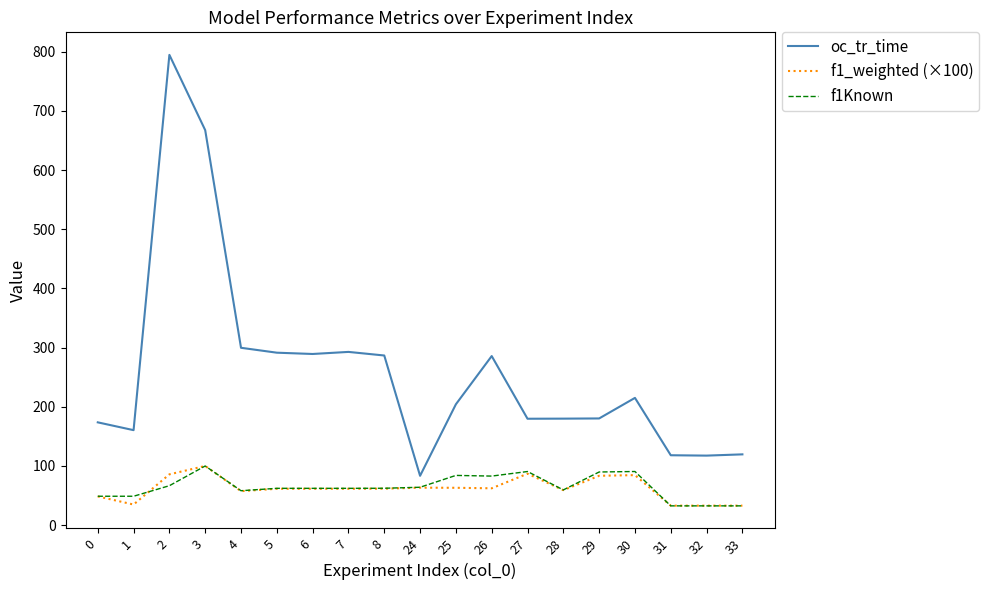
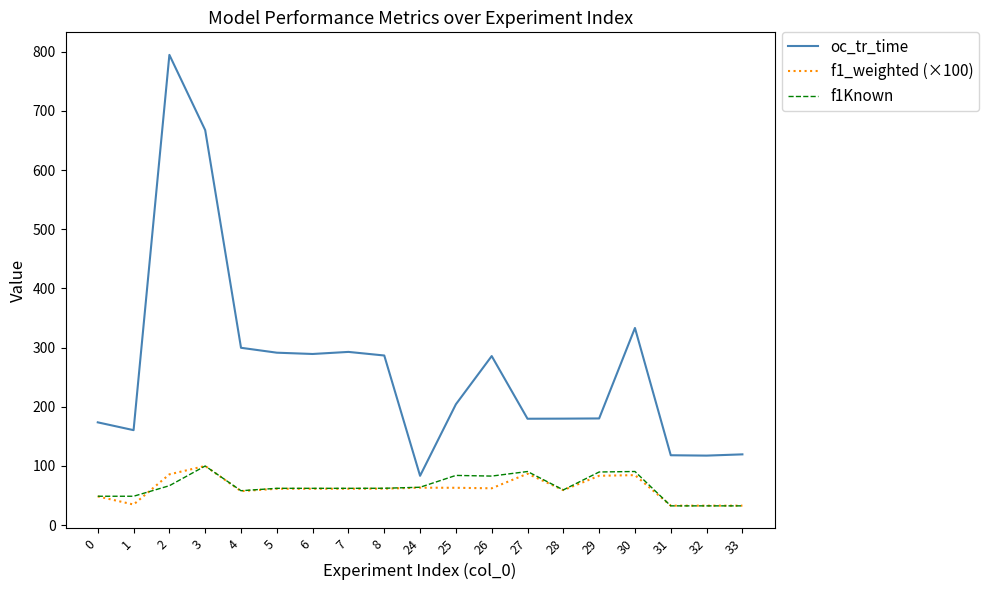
oc_tr_time, 30: 220 -> 330
